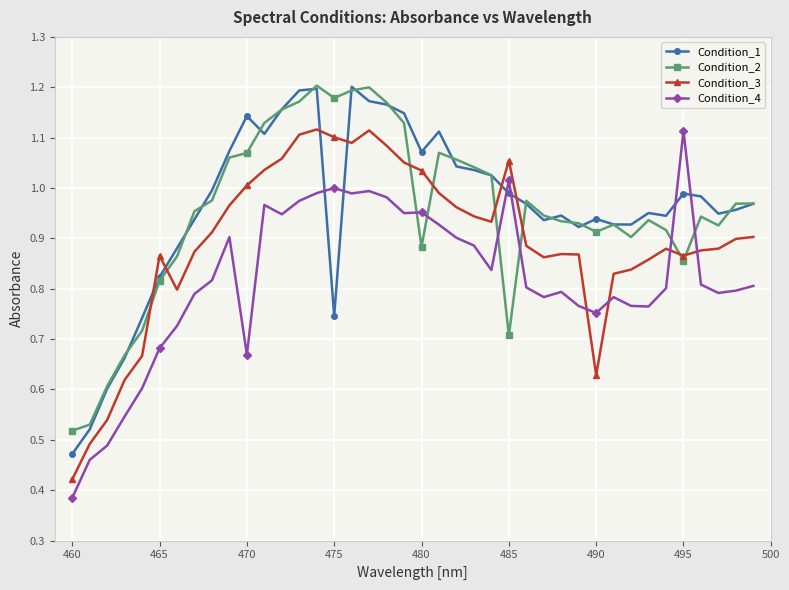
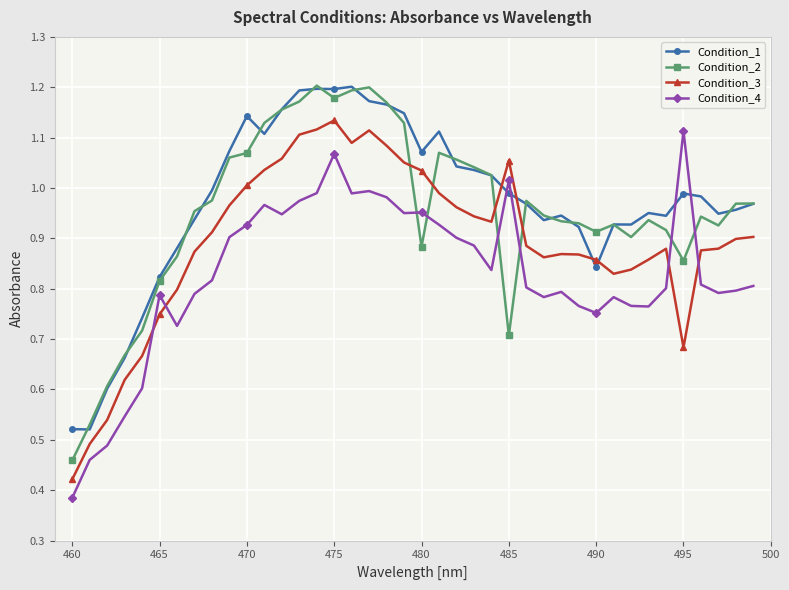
Condition_1, 460: 0.47 -> 0.52
Condition_2, 460: 0.52 -> 0.46
Condition_3, 465: 0.87 -> 0.75
Condition_4, 465: 0.68 -> 0.79
Condition_4, 470: 0.67 -> 0.93
Condition_1, 475: 0.75 -> 1.20
Condition_3, 475: 1.10 -> 1.13
Condition_4, 475: 1.00 -> 1.07
Condition_1, 490: 0.94 -> 0.84
Condition_3, 490: 0.63 -> 0.86
Condition_3, 495: 0.87 -> 0.68
